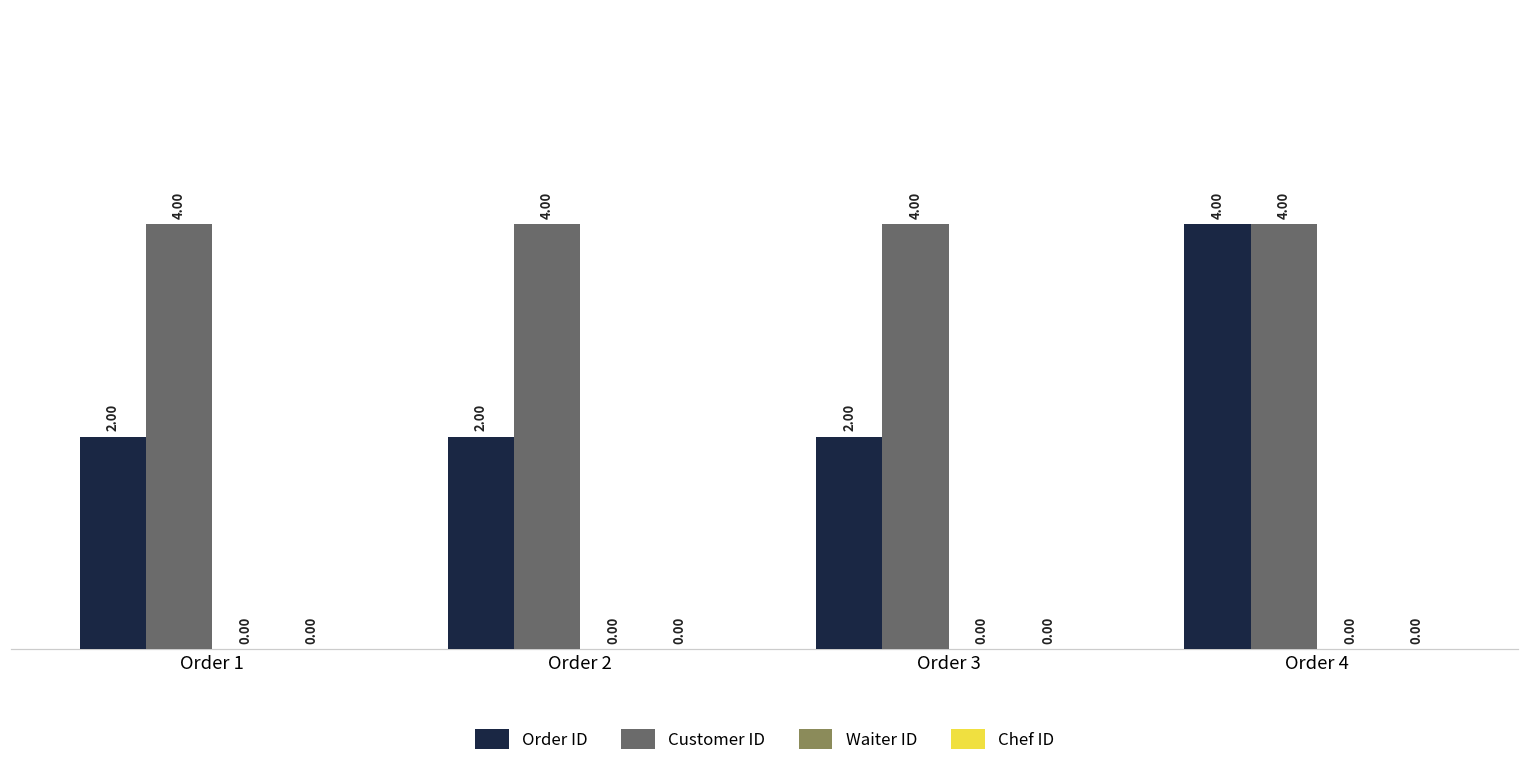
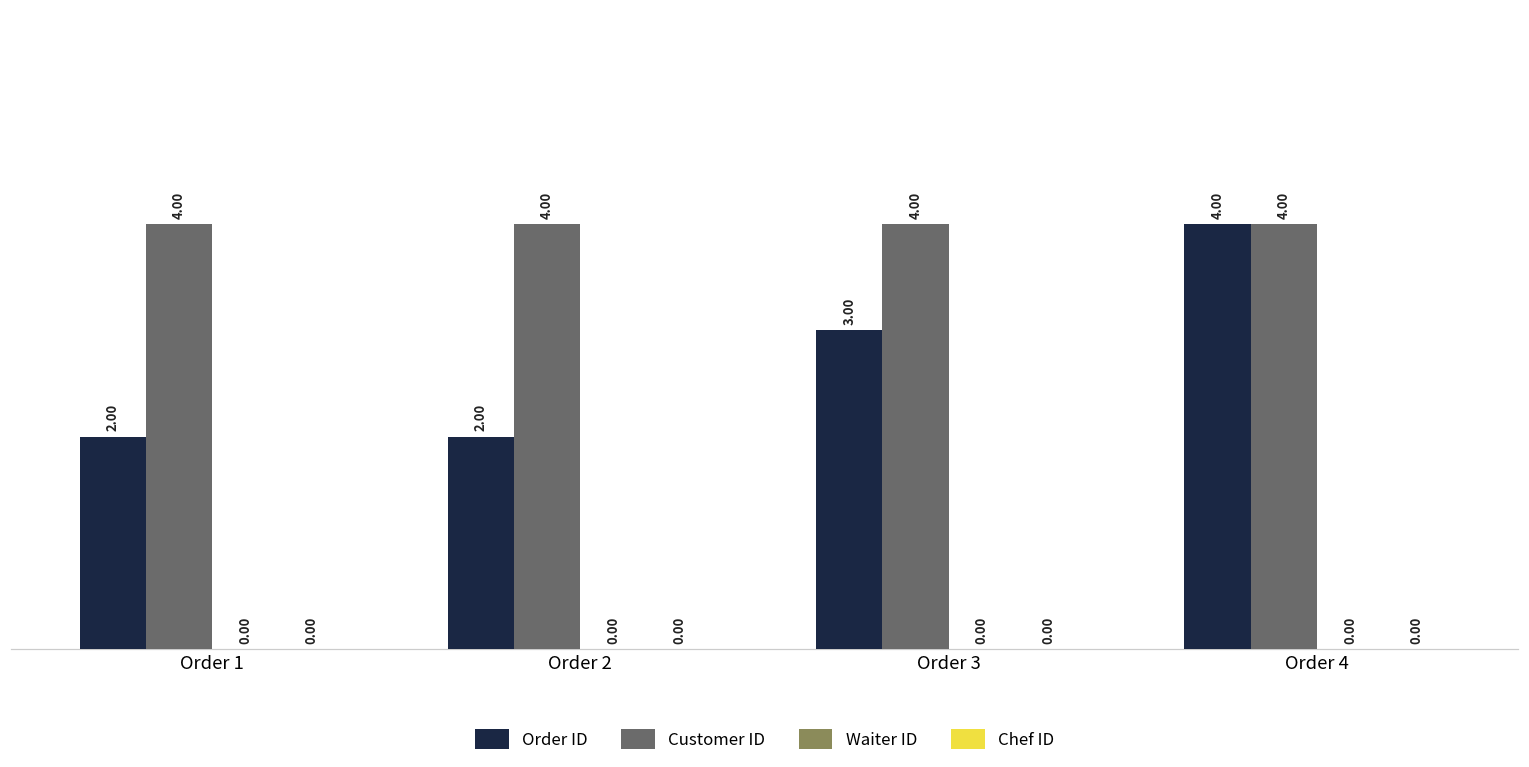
Order ID, Order 3: 2.00 -> 3.00
